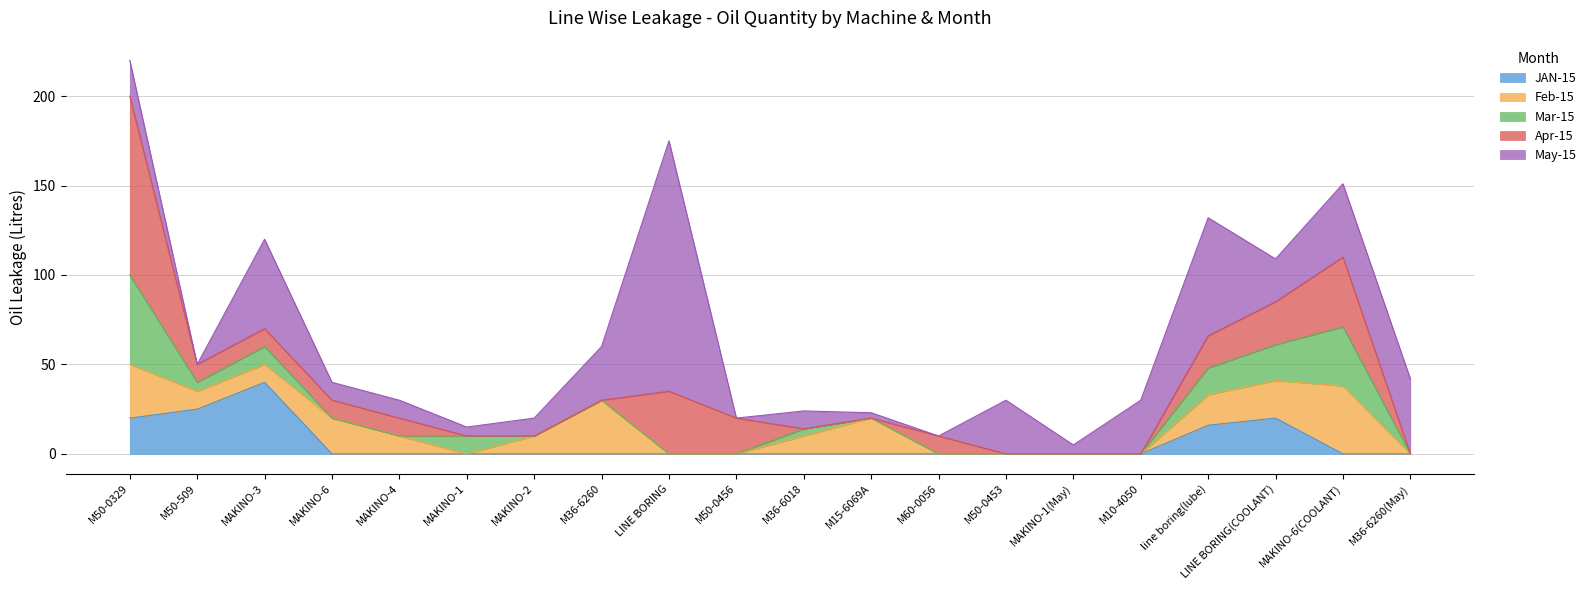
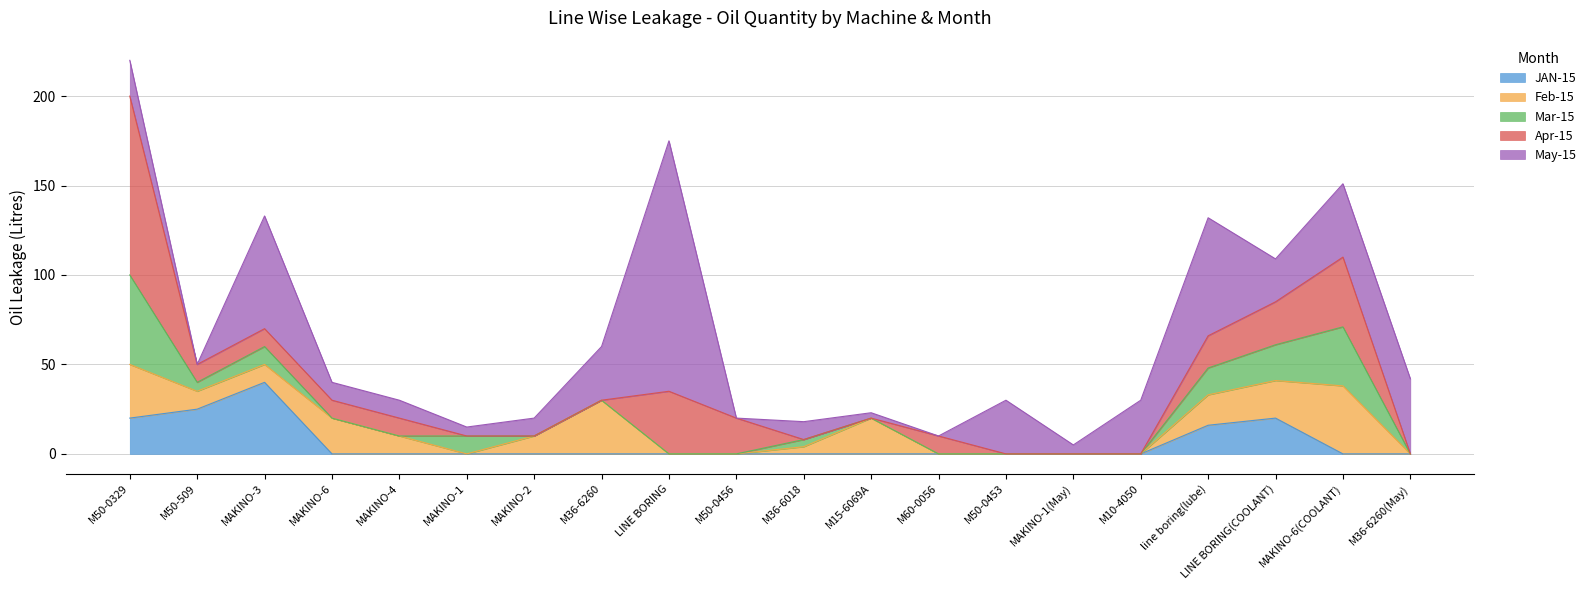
May-15, MAKINO-3: 50 -> 63
Feb-15, M36-6018: 10 -> 4
